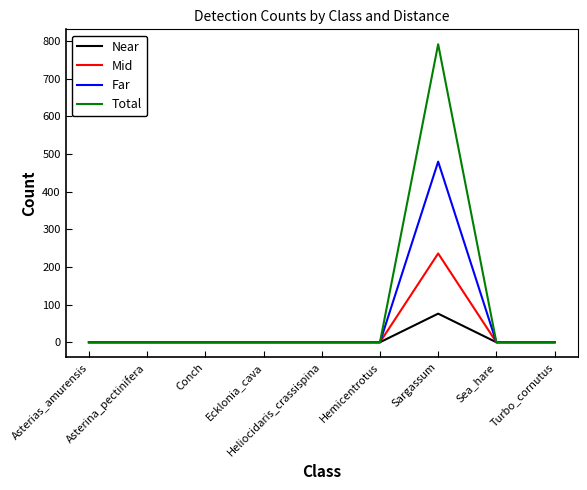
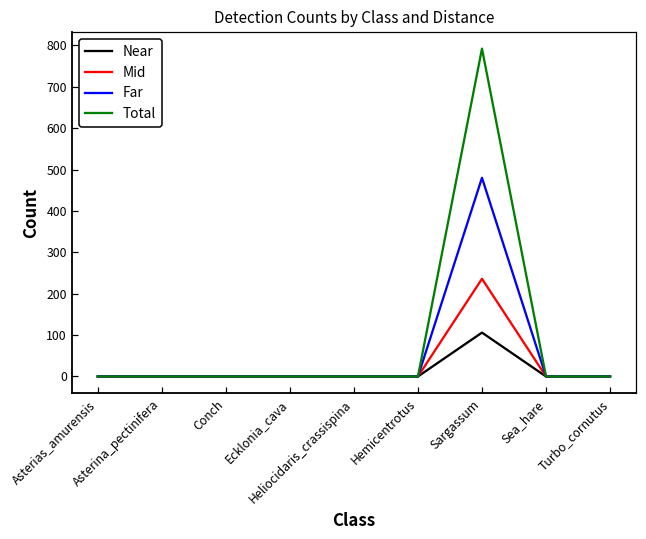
Near, Sargassum: 80 -> 110
